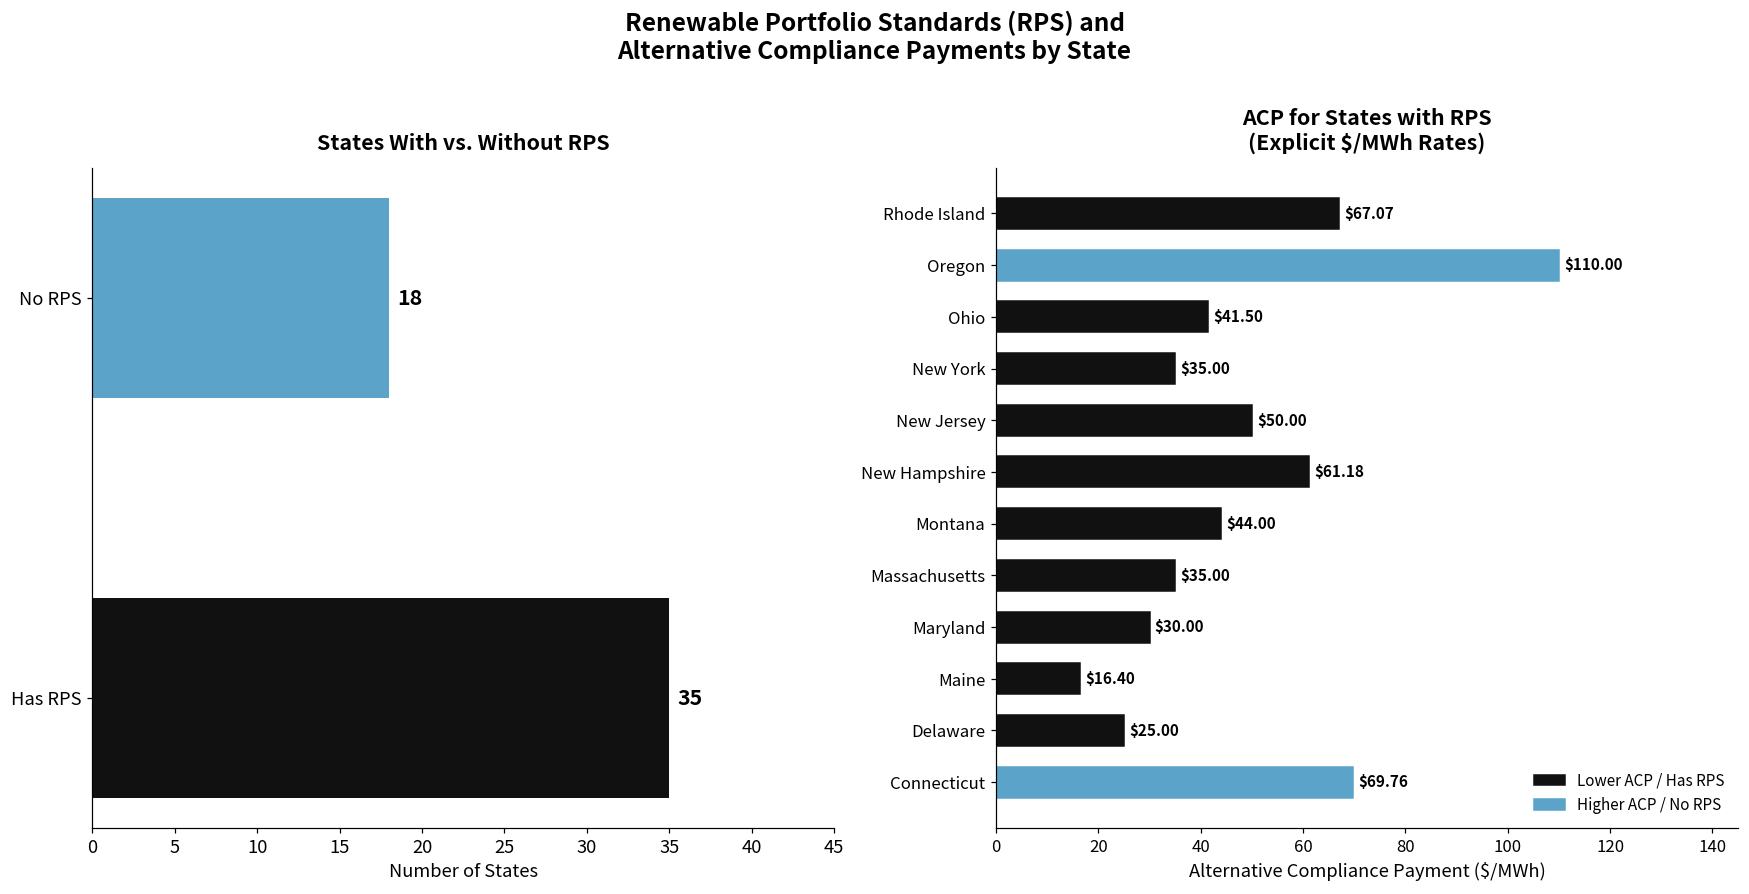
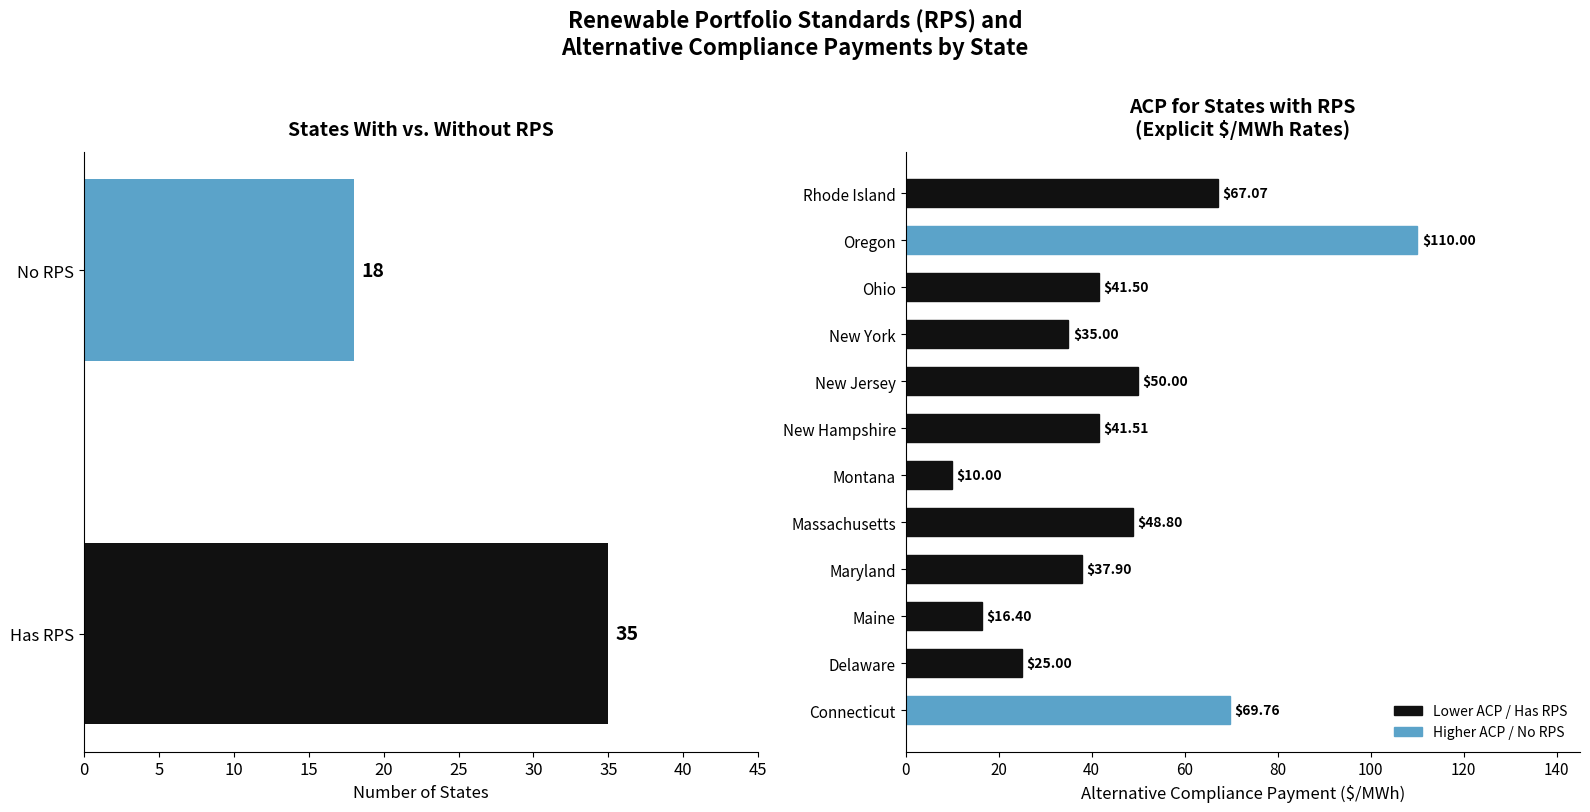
ACP for States with RPS (Explicit $/MWh Rates), New Hampshire: $61.18 -> $41.51
ACP for States with RPS (Explicit $/MWh Rates), Montana: $44.00 -> $10.00
ACP for States with RPS (Explicit $/MWh Rates), Massachusetts: $35.00 -> $48.80
ACP for States with RPS (Explicit $/MWh Rates), Maryland: $30.00 -> $37.90
